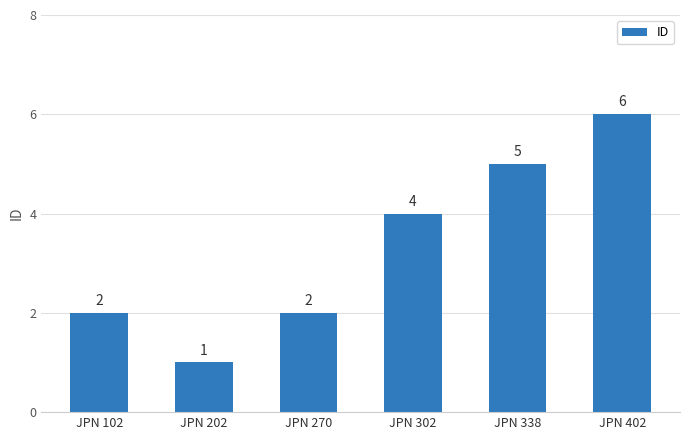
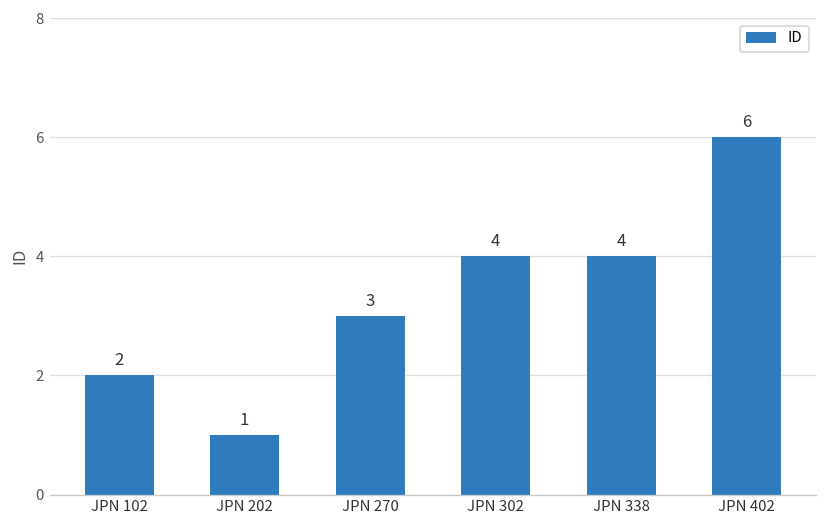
JPN 270: 2 -> 3
JPN 338: 5 -> 4
